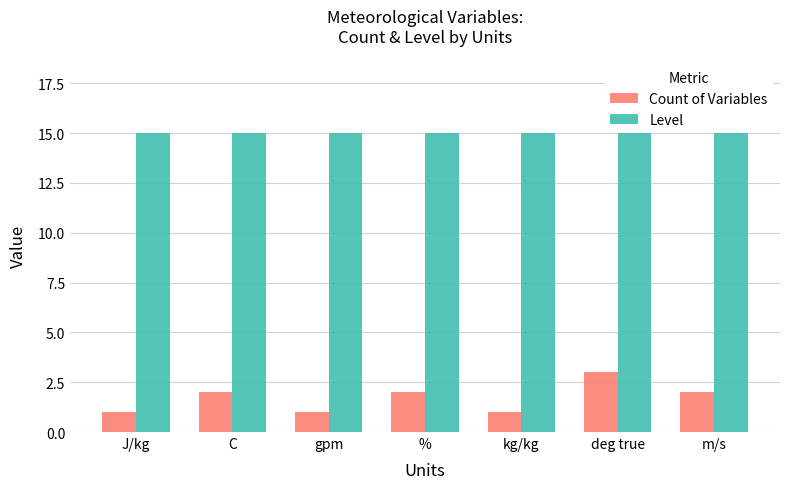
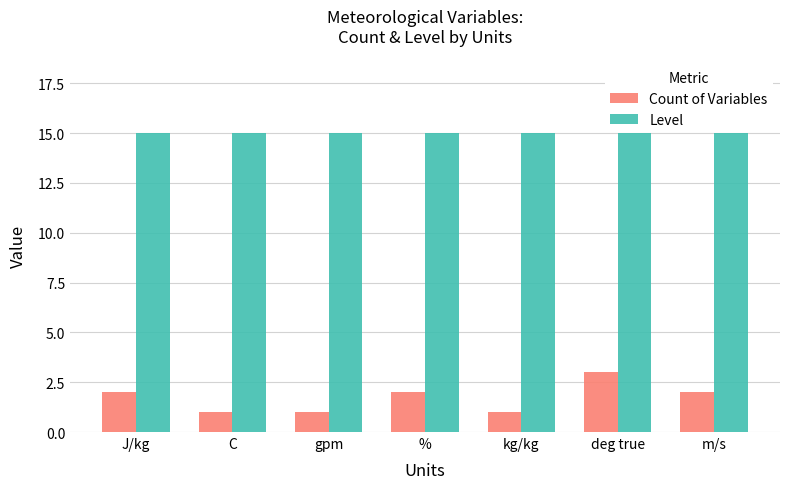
Count of Variables, J/kg: 1 -> 2
Count of Variables, C: 2 -> 1
